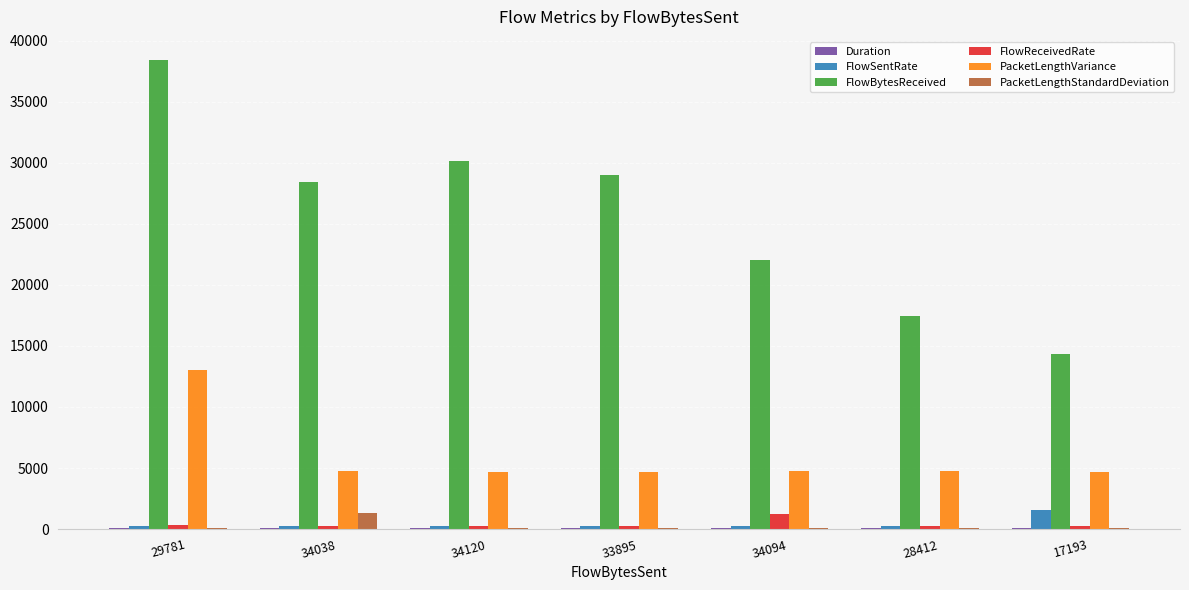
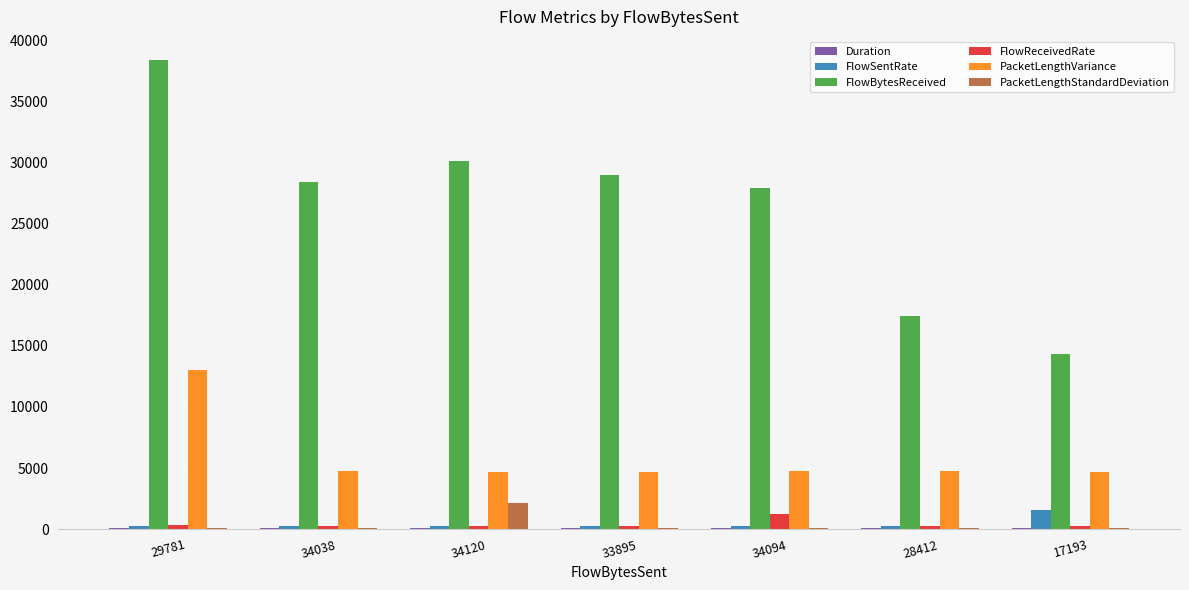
PacketLengthStandardDeviation, 34038: 1300 -> 100
PacketLengthStandardDeviation, 34120: 100 -> 2100
FlowBytesReceived, 34094: 22000 -> 28000
